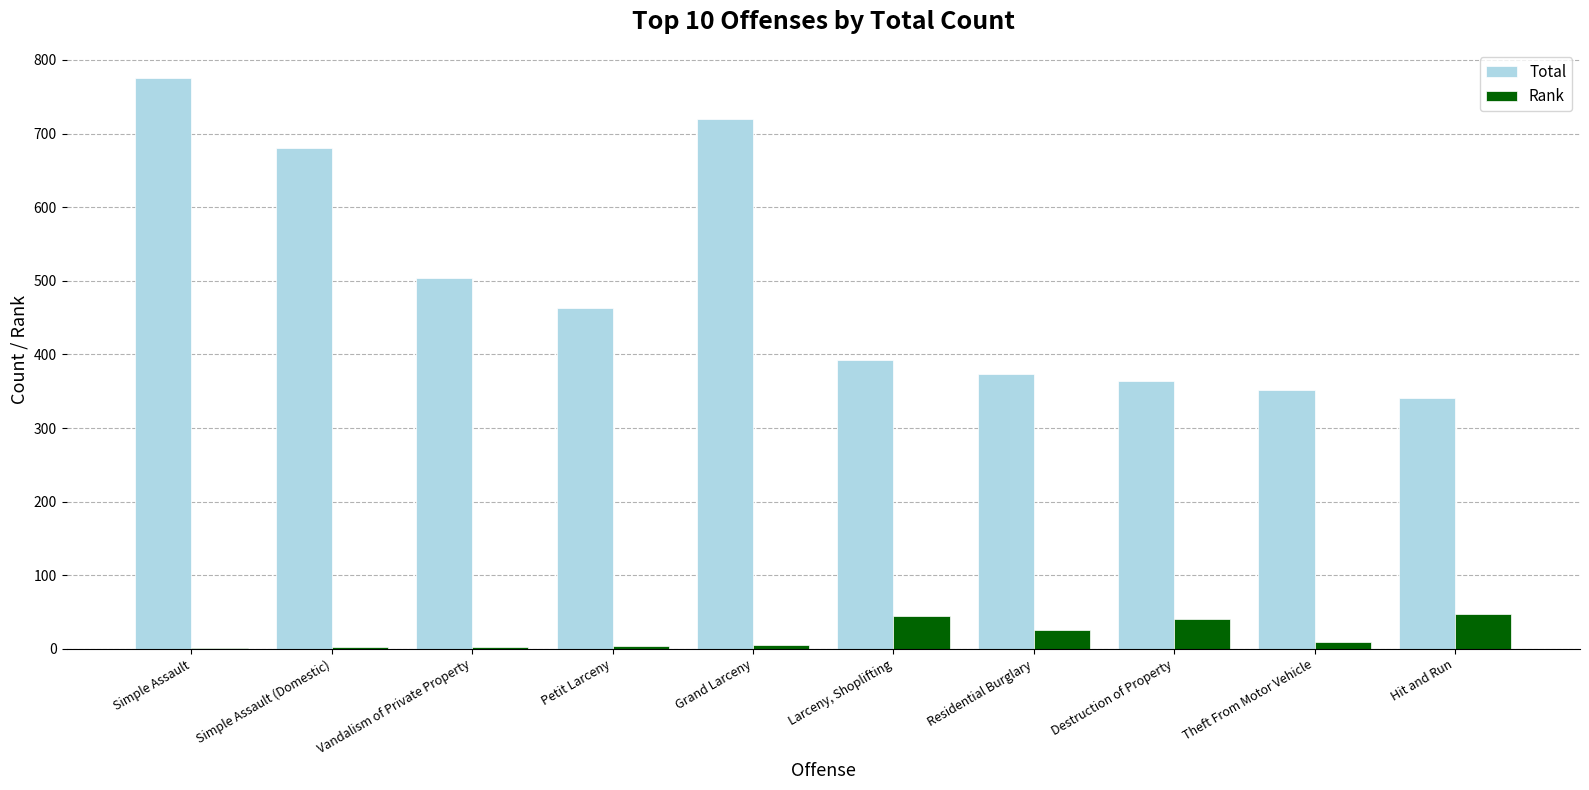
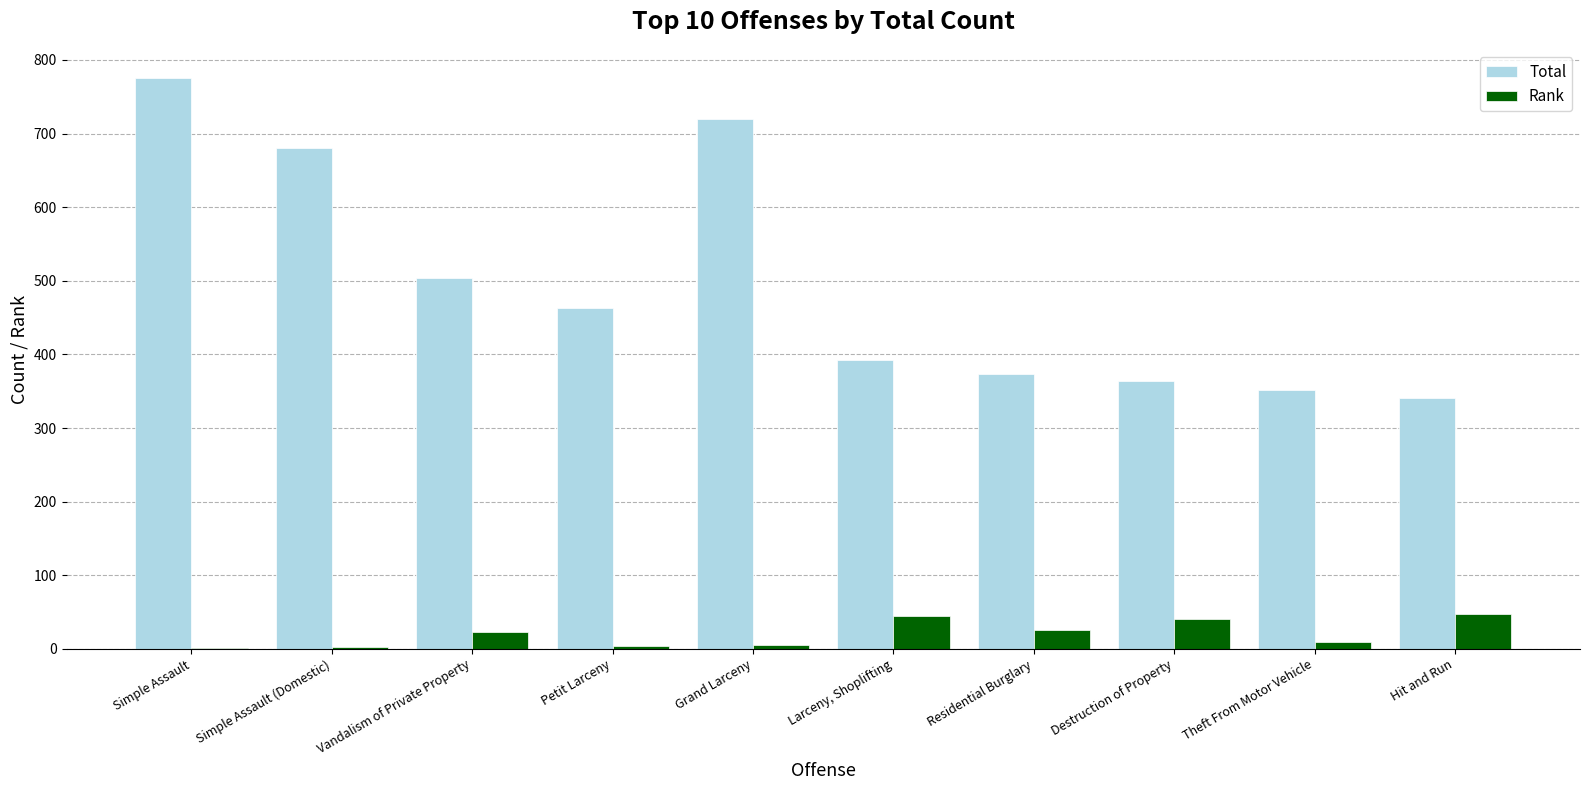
Rank, Vandalism of Private Property: 0 -> 20
